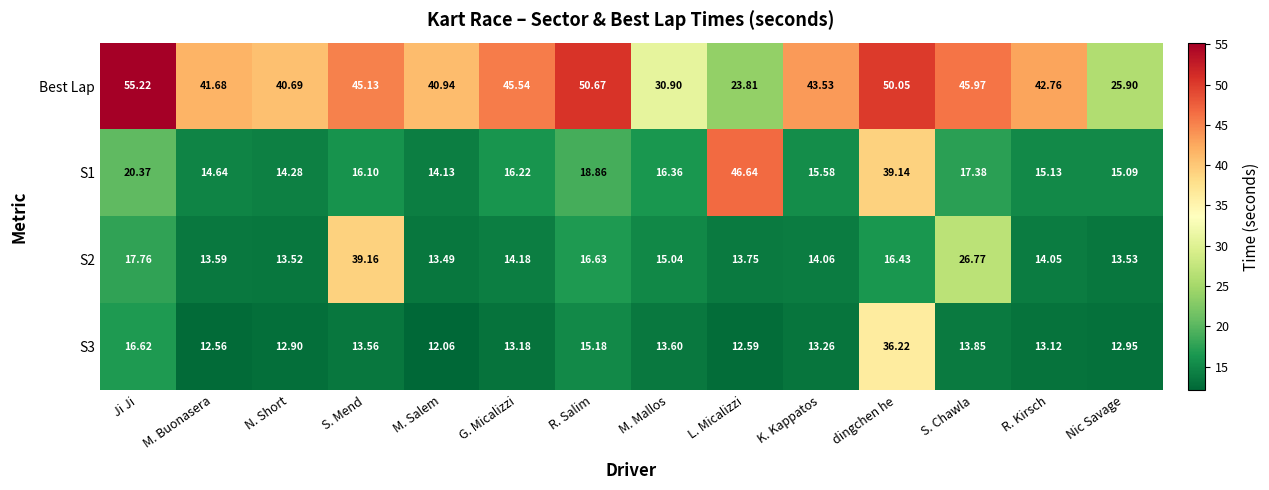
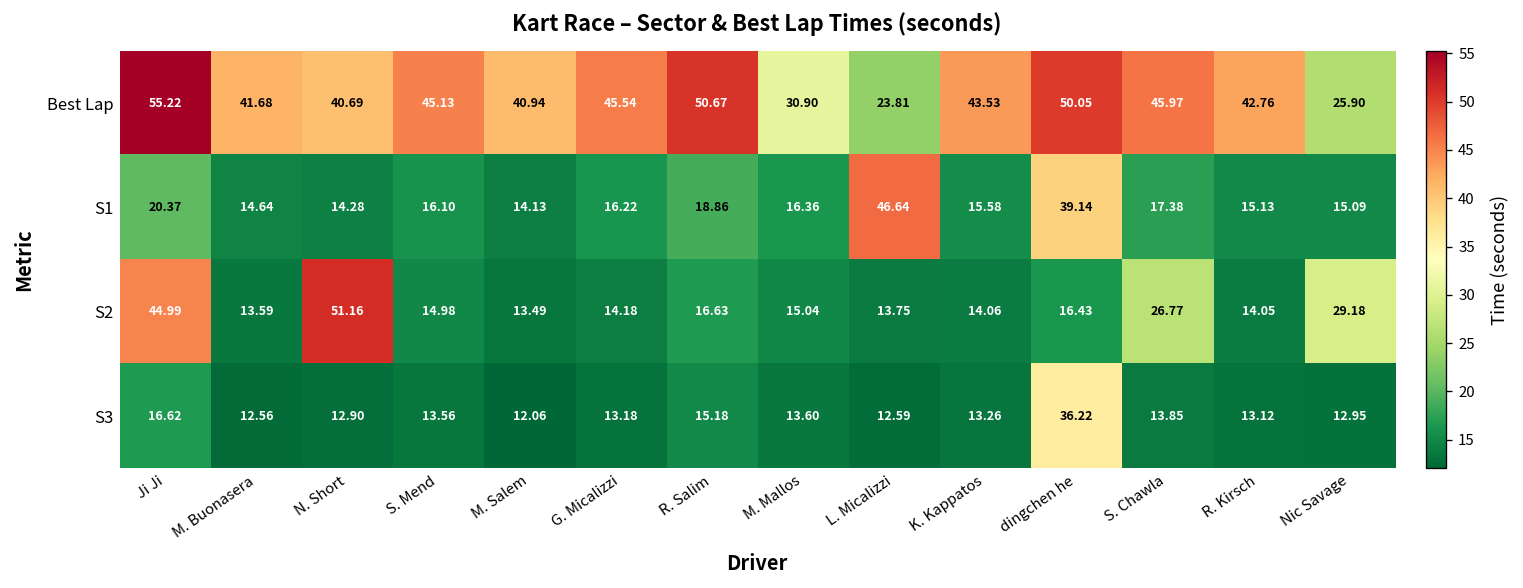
S2, Ji Ji: 17.76 -> 44.99
S2, N. Short: 13.52 -> 51.16
S2, S. Mend: 39.16 -> 14.98
S2, Nic Savage: 13.53 -> 29.18
